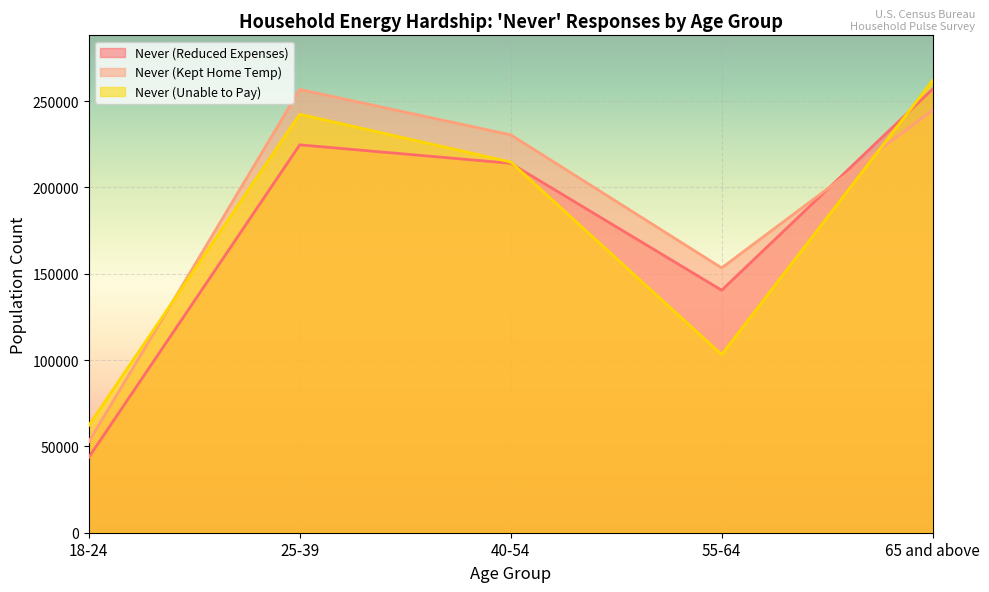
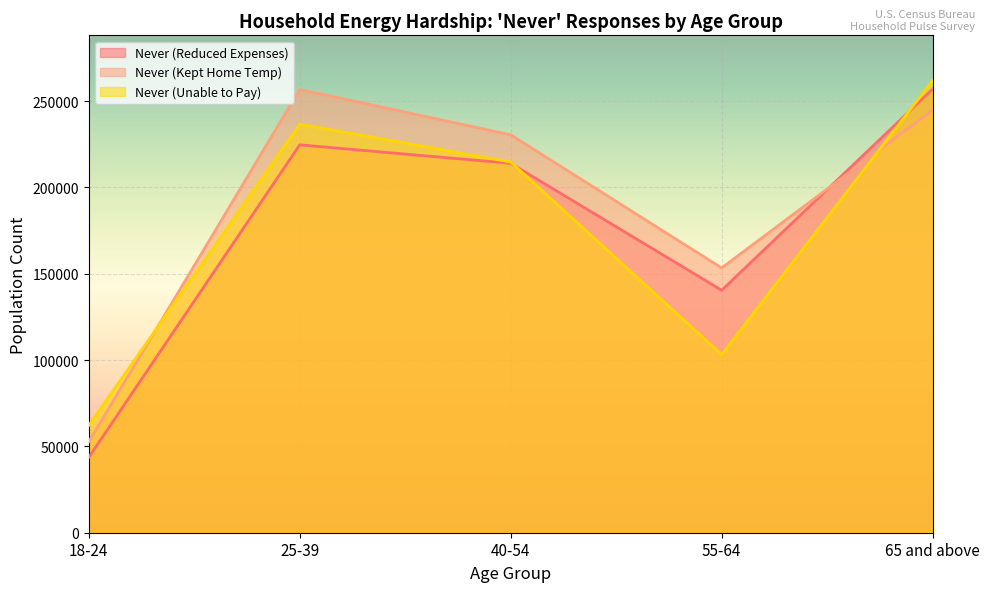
Never (Unable to Pay), 25-39: 242000 -> 237000
